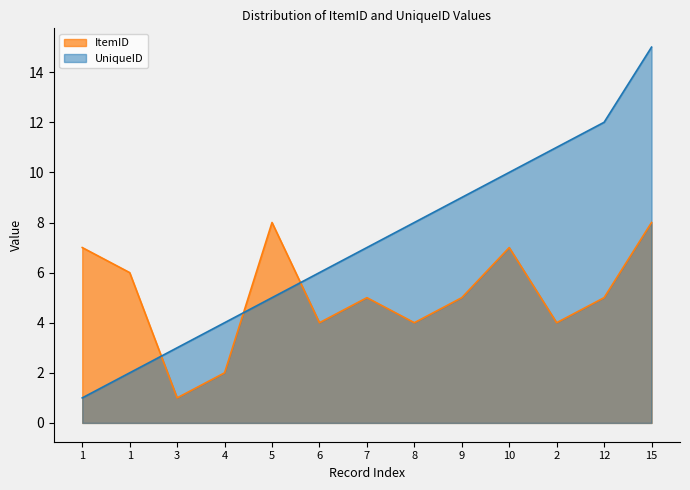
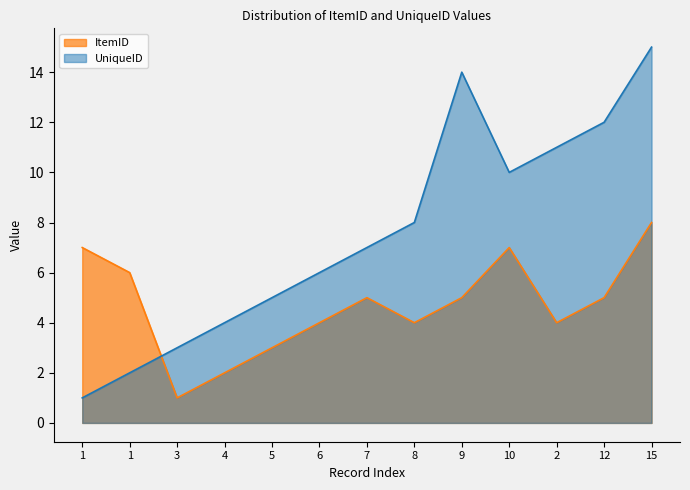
ItemID, 5: 8 -> 3
UniqueID, 9: 9 -> 14
